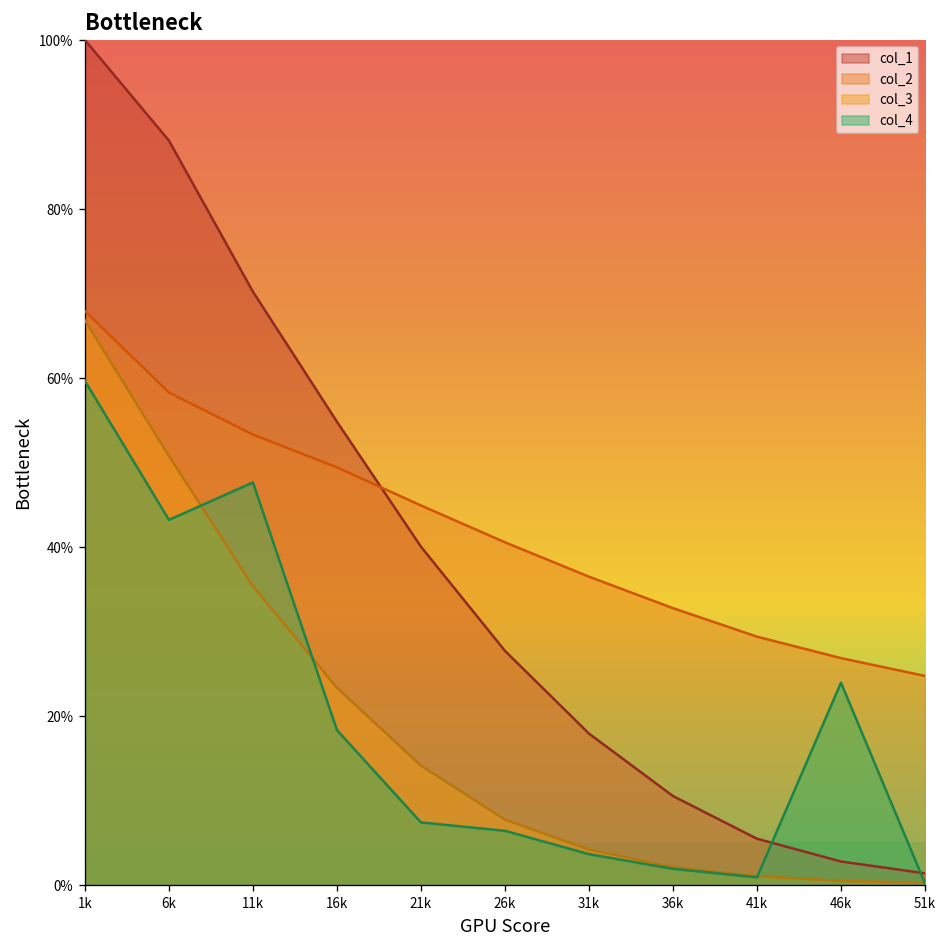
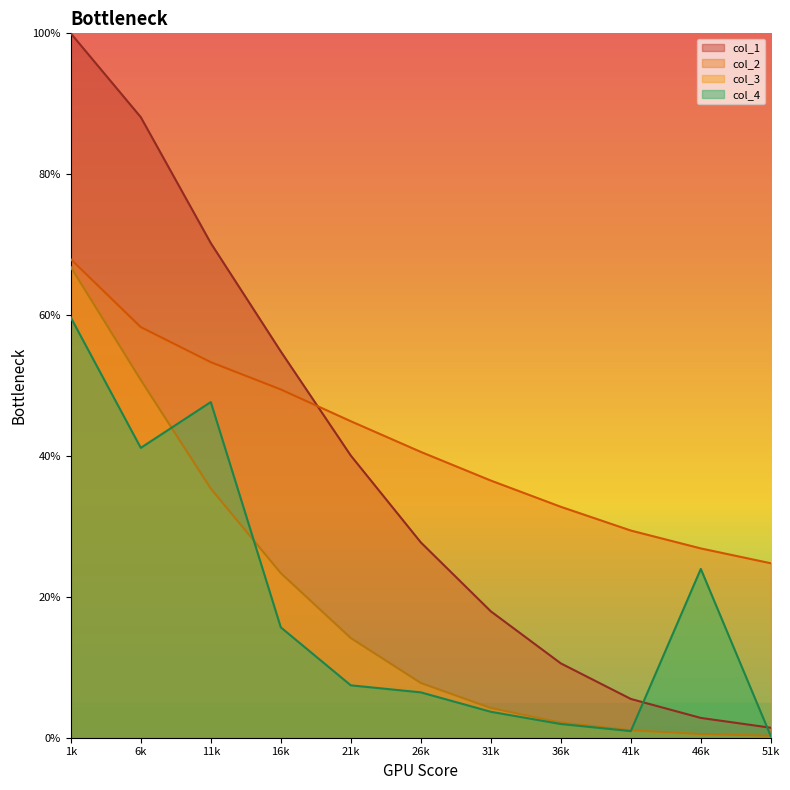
col_4, 6k: 43% -> 41%
col_4, 16k: 18% -> 16%
